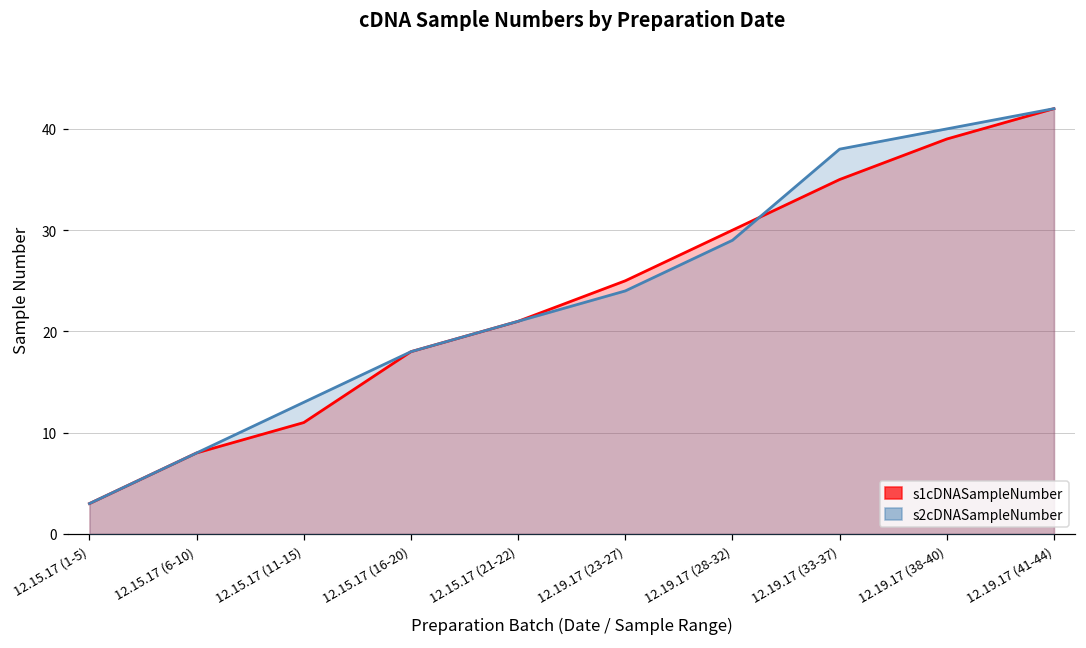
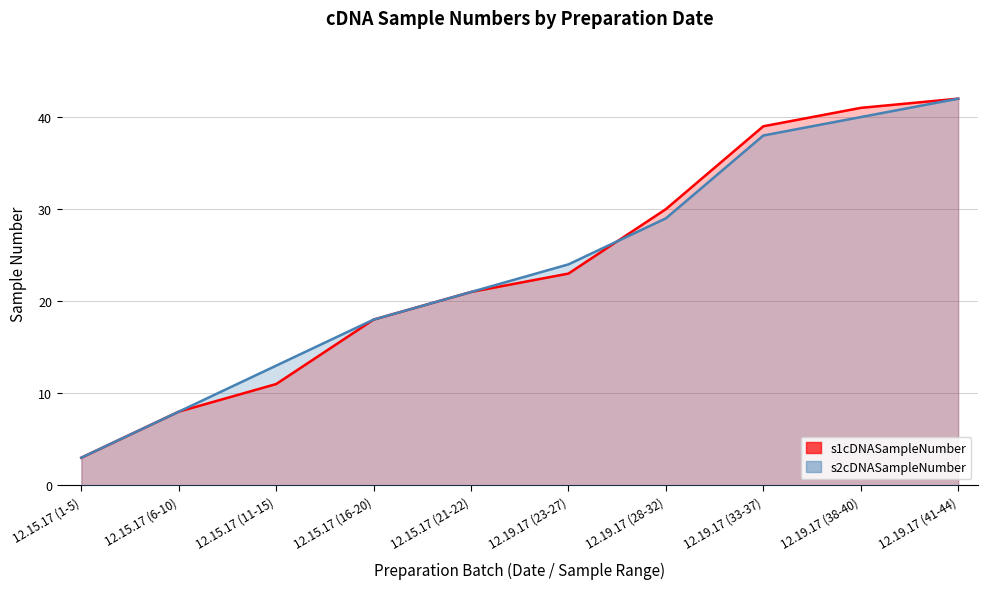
s1cDNASampleNumber, 12.19.17 (23-27): 25 -> 23
s1cDNASampleNumber, 12.19.17 (33-37): 35 -> 39
s1cDNASampleNumber, 12.19.17 (38-40): 39 -> 41
